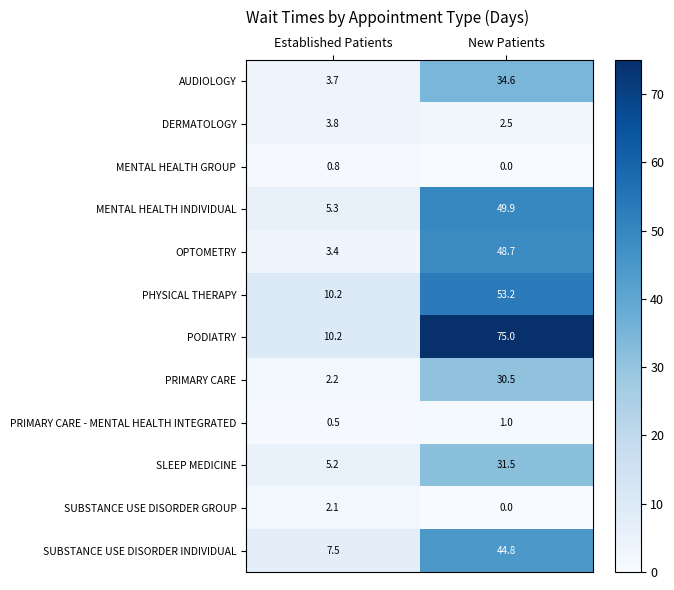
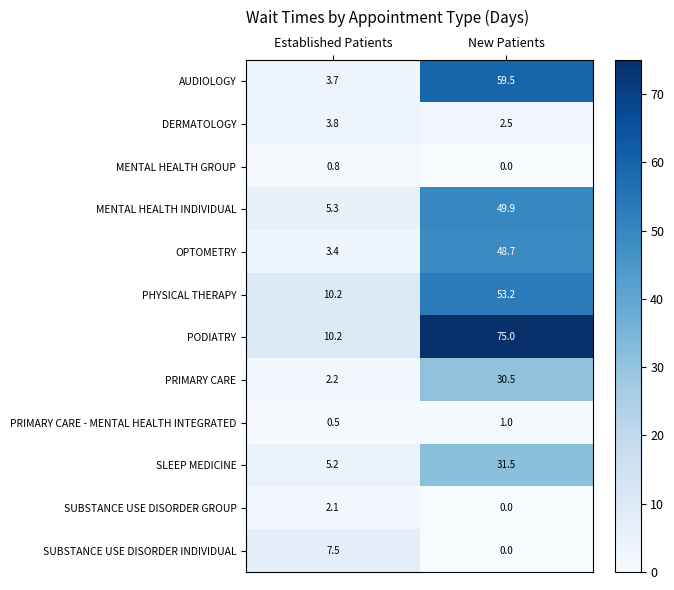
AUDIOLOGY, New Patients: 34.6 -> 59.5
SUBSTANCE USE DISORDER INDIVIDUAL, New Patients: 44.8 -> 0.0
